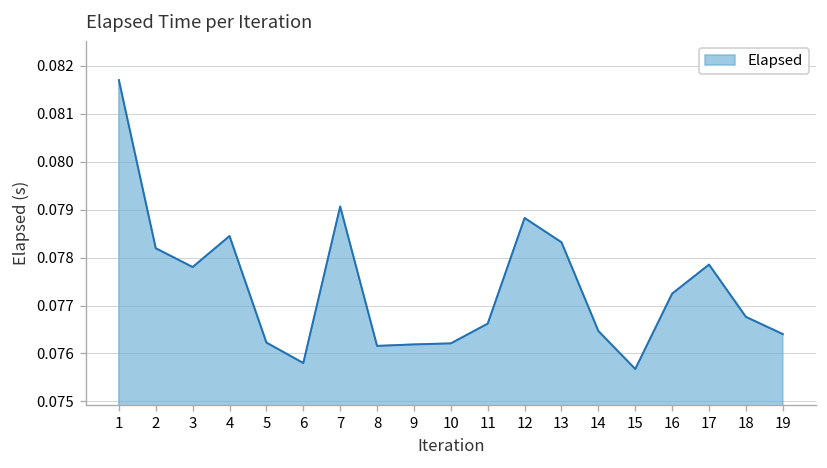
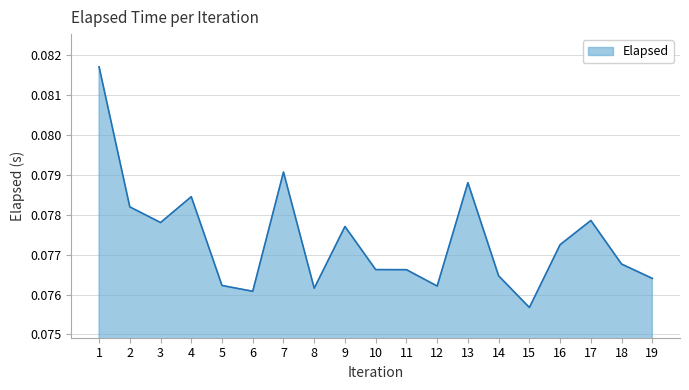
6: 0.0758 -> 0.0761
9: 0.0762 -> 0.0777
10: 0.0762 -> 0.0766
12: 0.0788 -> 0.0762
13: 0.0783 -> 0.0788
